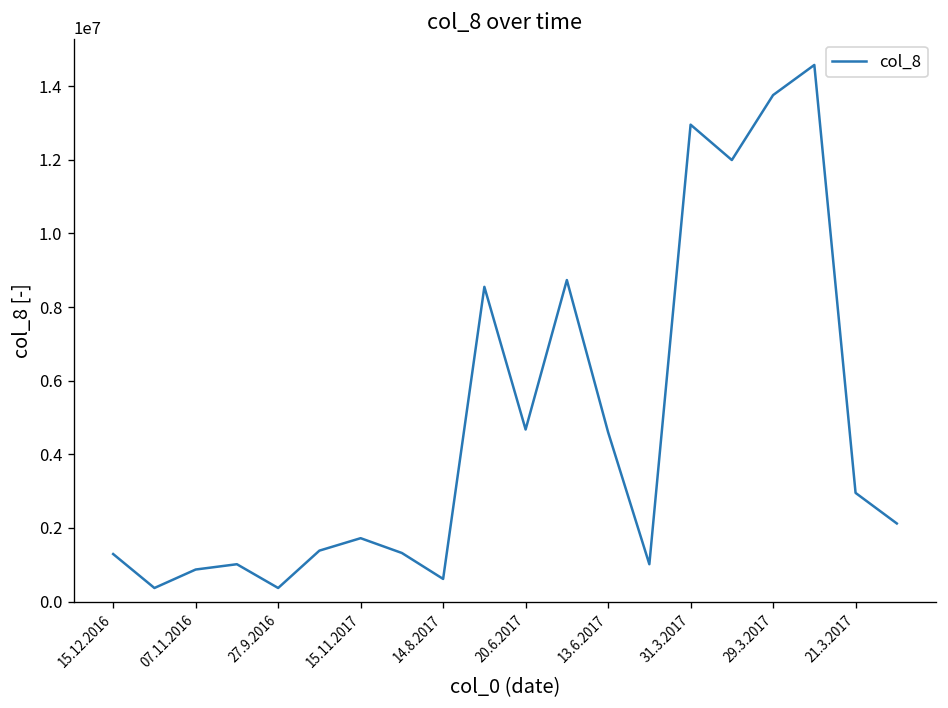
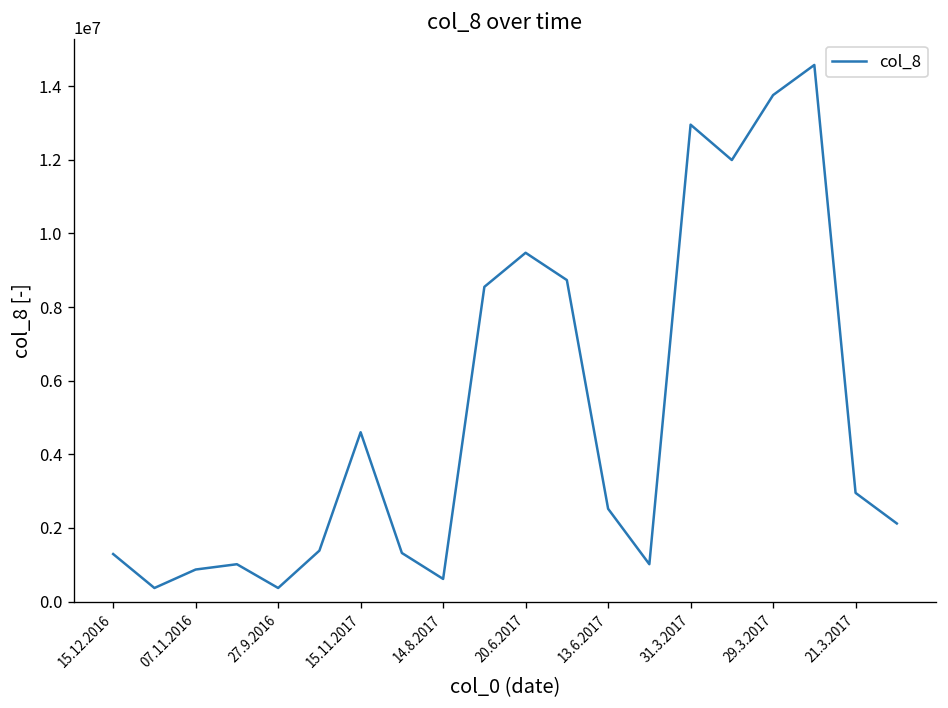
15.11.2017: 1700000 -> 4600000
20.6.2017: 4700000 -> 9500000
13.6.2017: 4600000 -> 2500000
